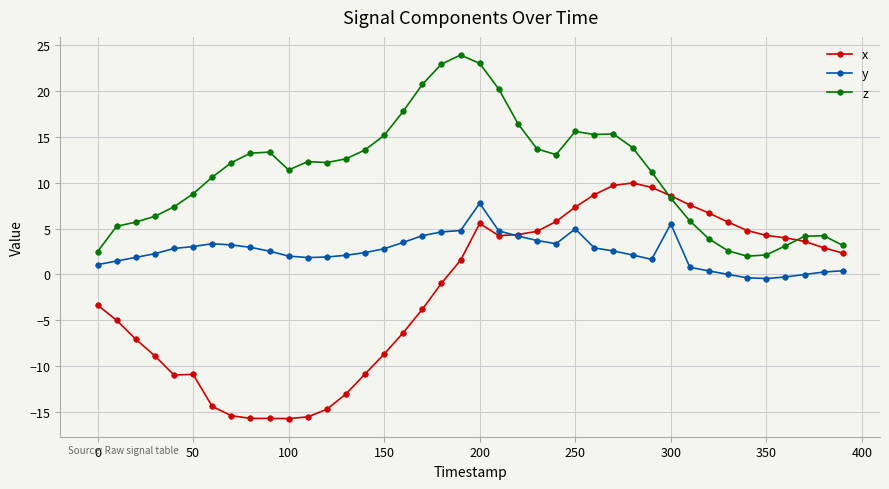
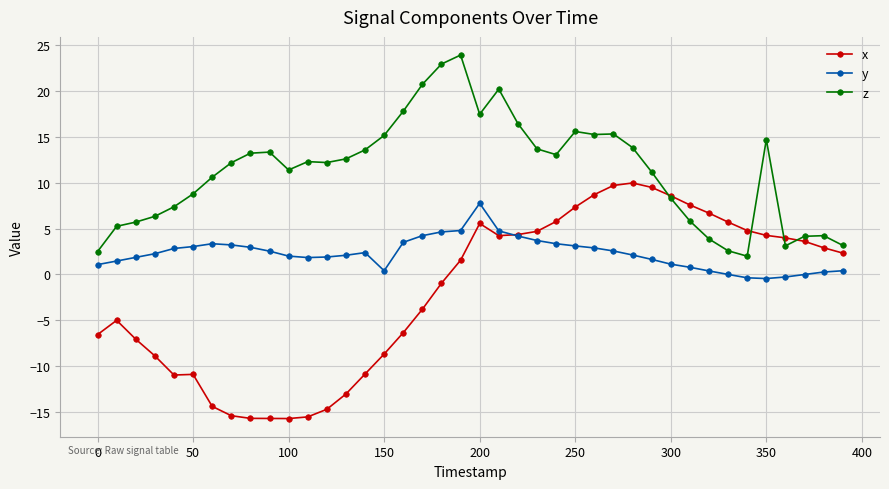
x, 0: -3 -> -7
y, 150: 3 -> 0
z, 200: 23 -> 17
y, 250: 5 -> 3
y, 300: 6 -> 1
z, 350: 2 -> 15
